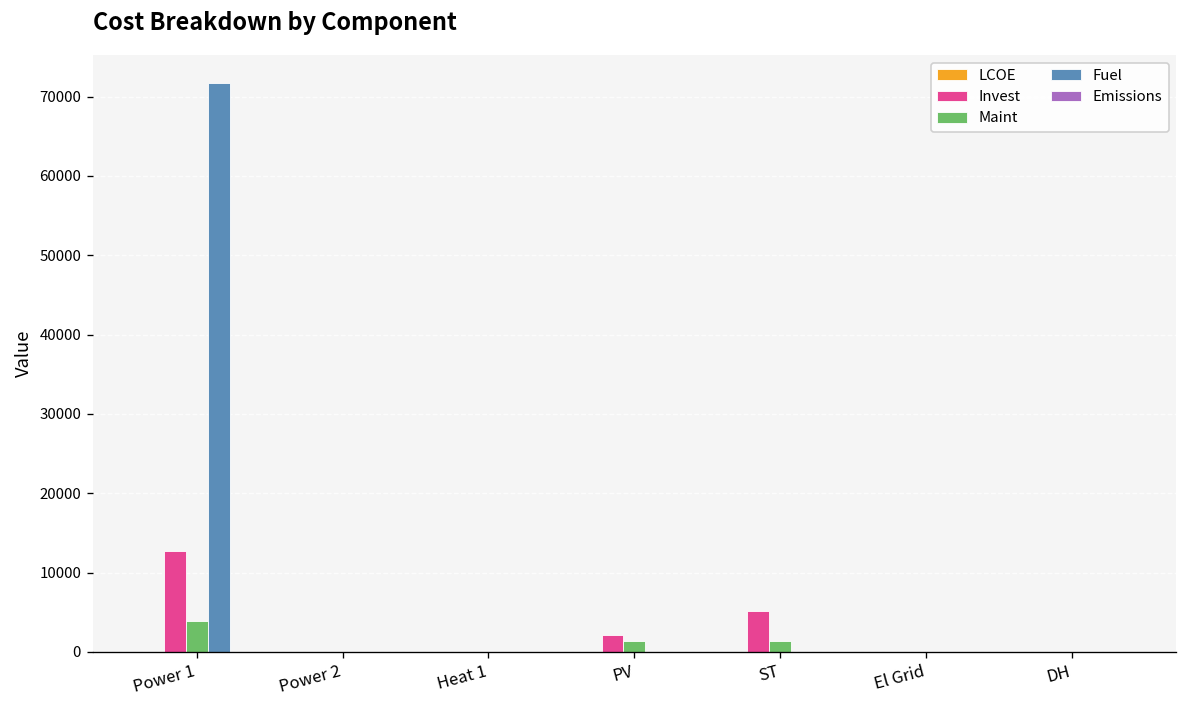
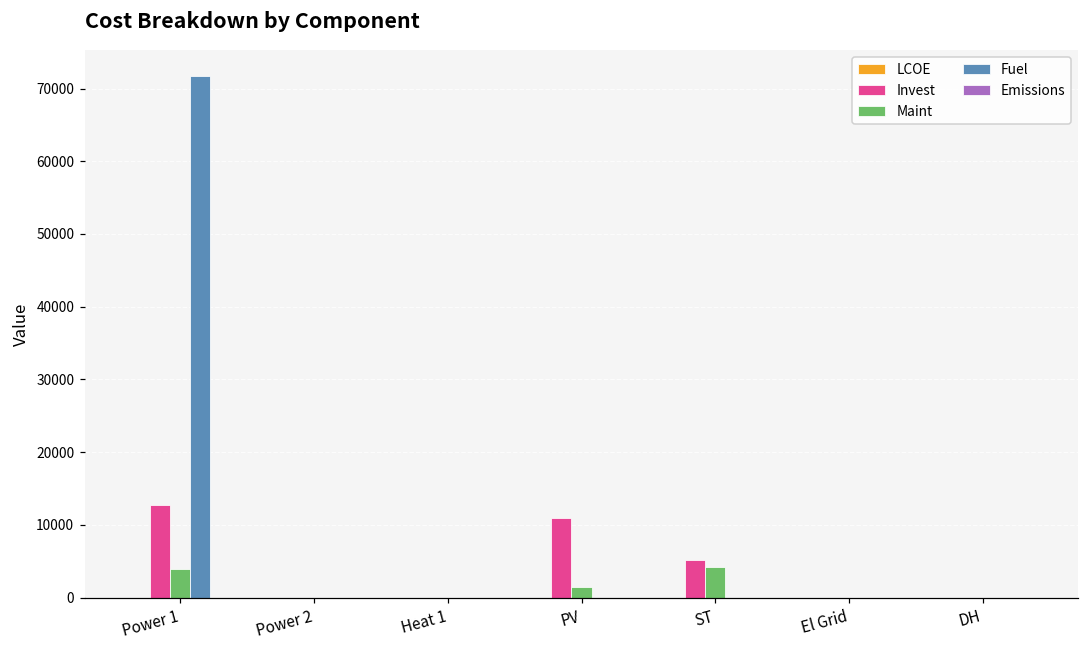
Invest, PV: 2000 -> 11000
Maint, ST: 1000 -> 4000
